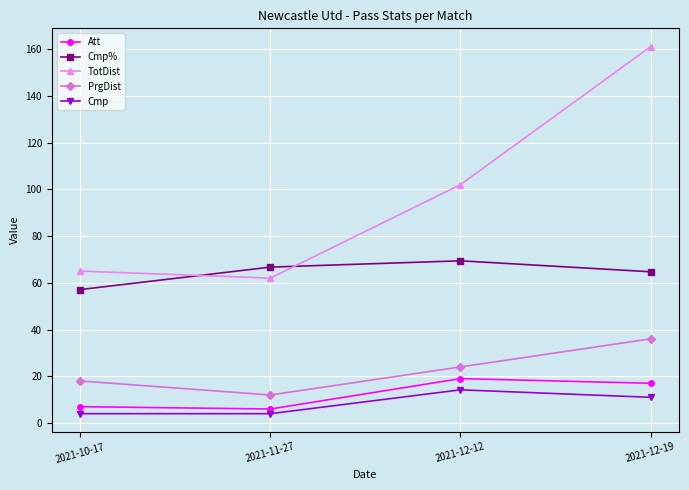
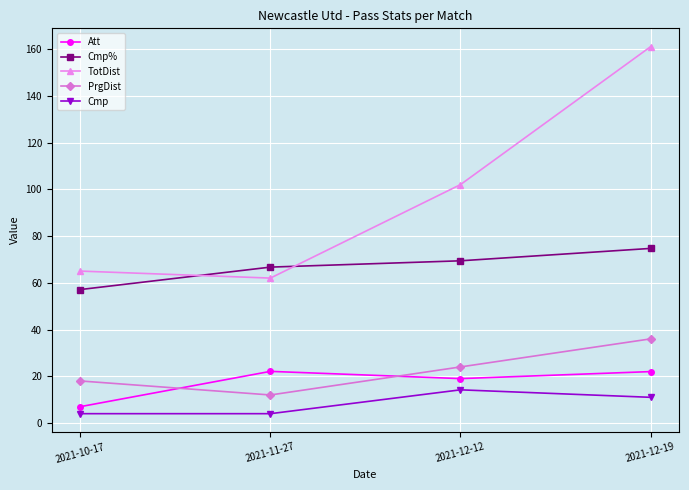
Att, 2021-11-27: 6 -> 22
Att, 2021-12-19: 17 -> 22
Cmp%, 2021-12-19: 65 -> 75
